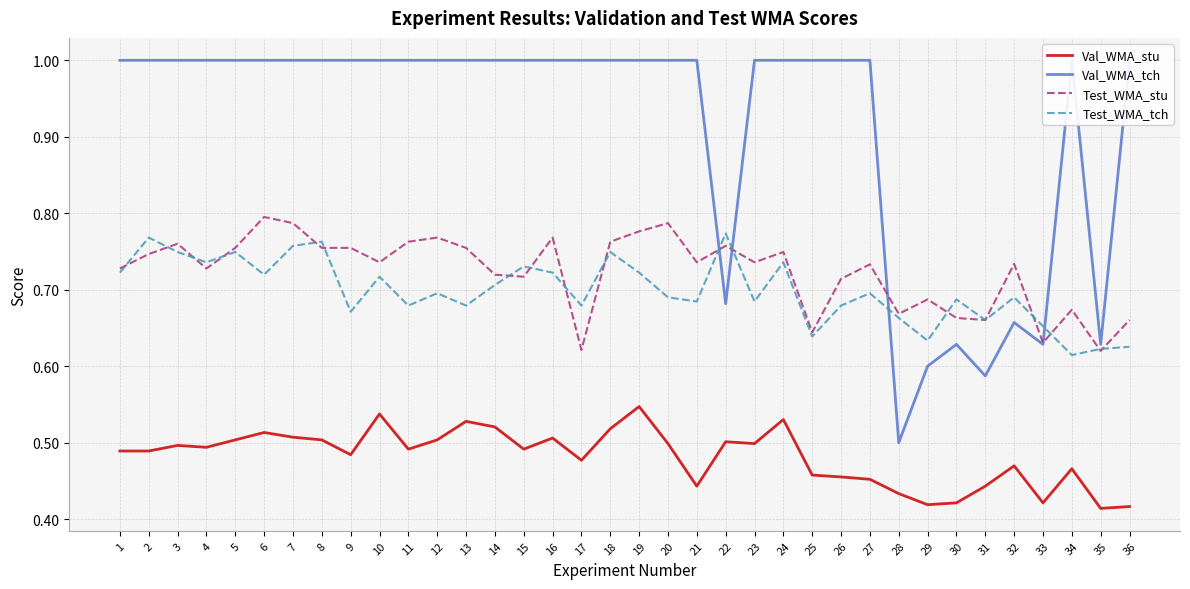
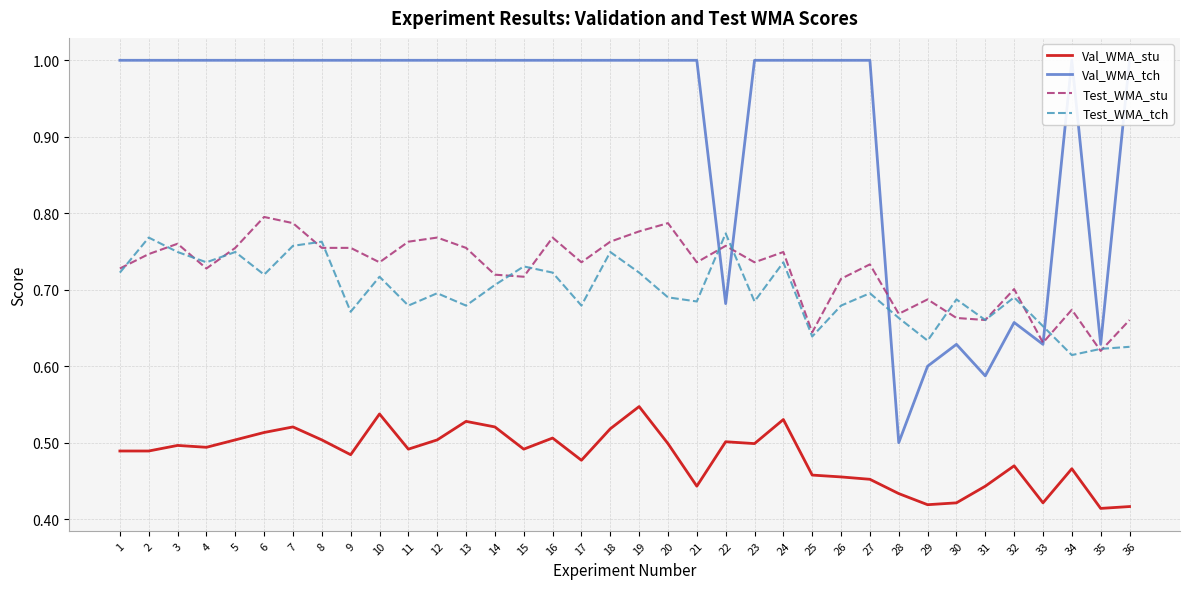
Val_WMA_stu, 7: 0.51 -> 0.52
Test_WMA_stu, 17: 0.62 -> 0.74
Test_WMA_stu, 32: 0.73 -> 0.70
